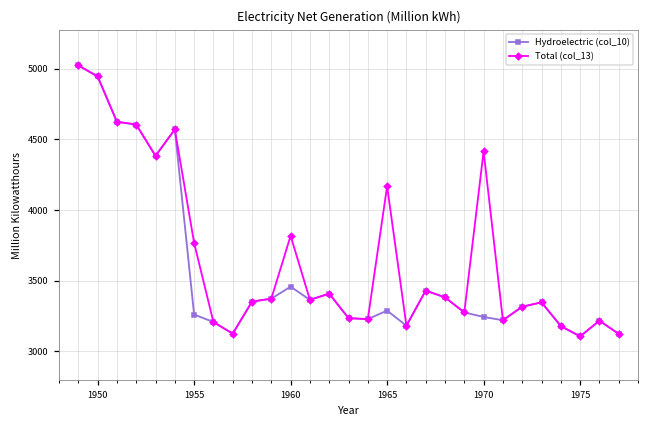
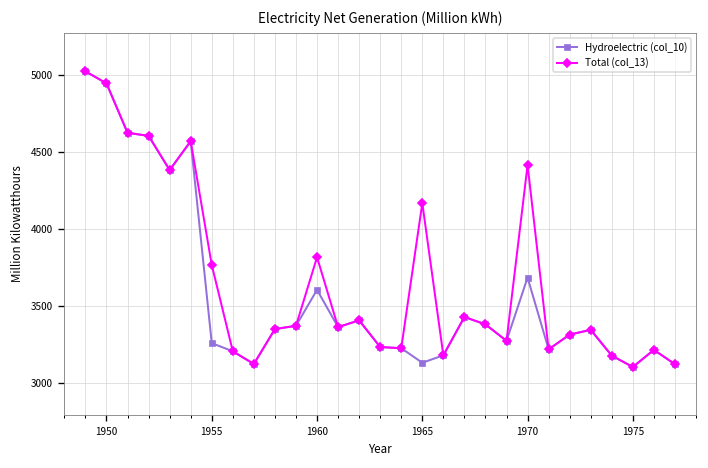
Hydroelectric (col_10), 1960: 3460 -> 3610
Hydroelectric (col_10), 1965: 3290 -> 3130
Hydroelectric (col_10), 1970: 3240 -> 3690
